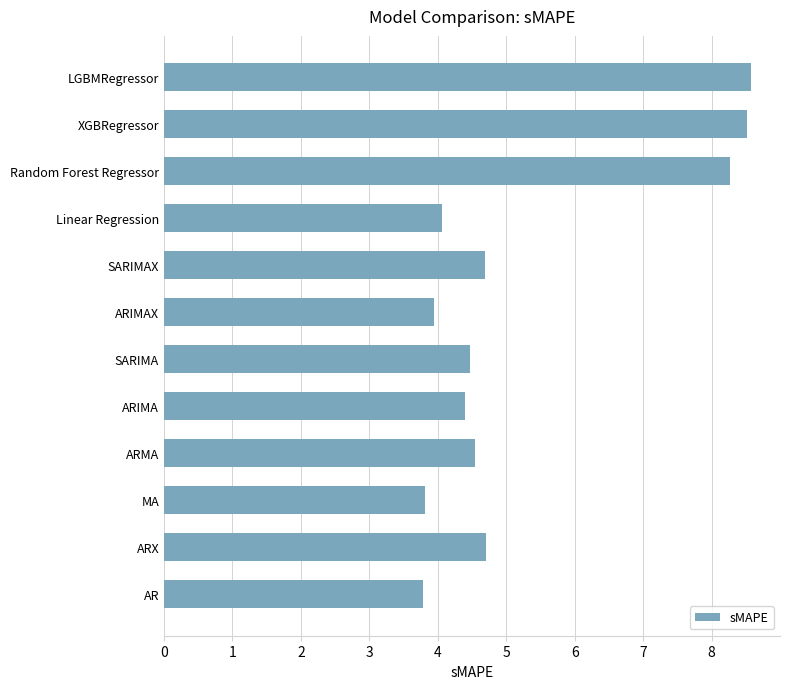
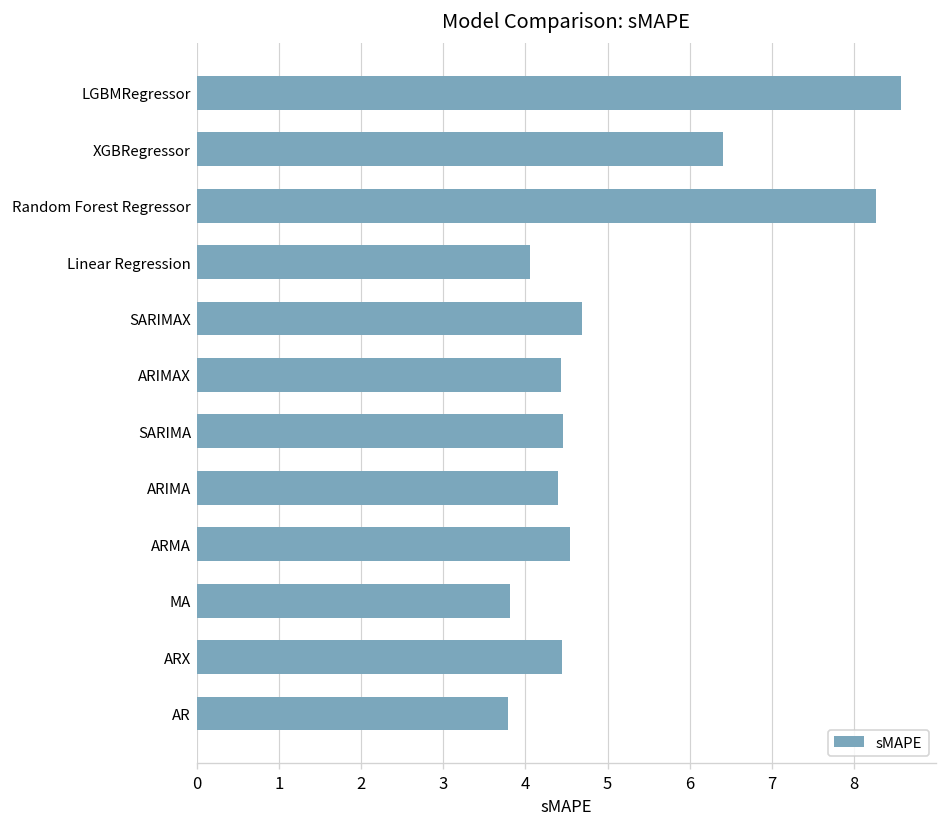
XGBRegressor: 8.5 -> 6.4
ARIMAX: 3.9 -> 4.4
ARX: 4.7 -> 4.4
